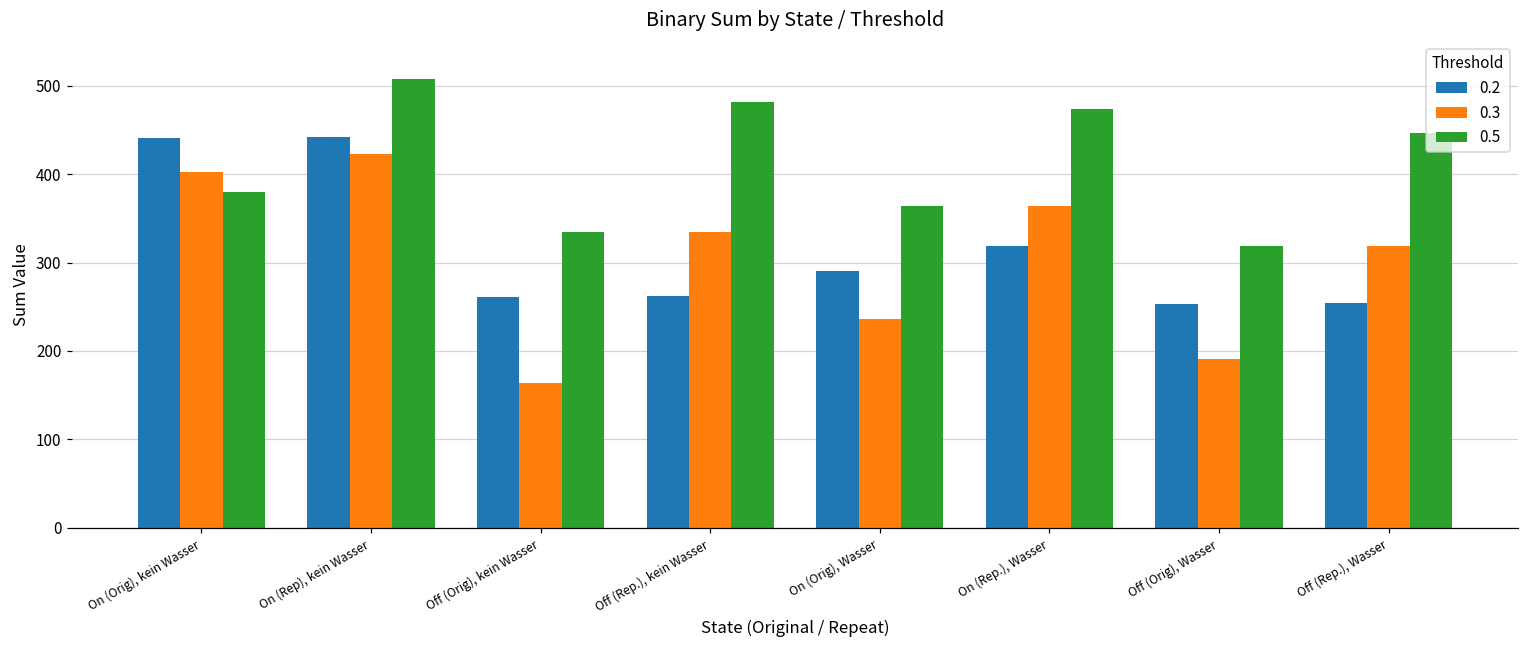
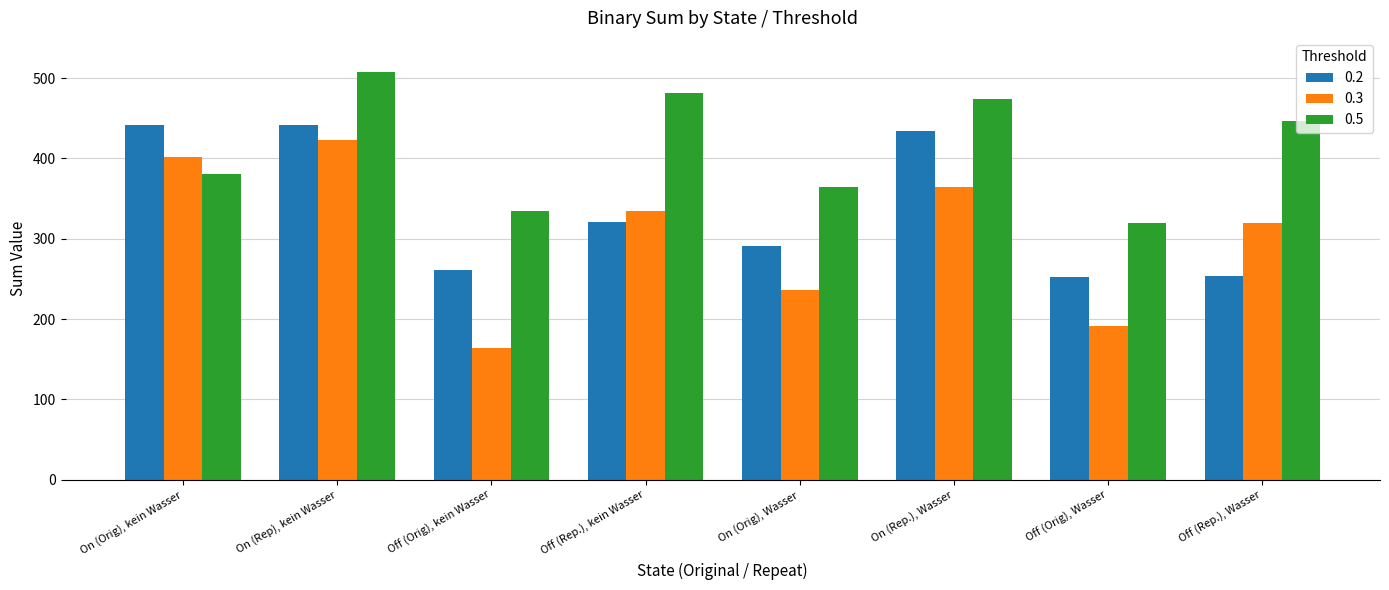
0.2, Off (Rep.), kein Wasser: 260 -> 320
0.2, On (Rep.), Wasser: 320 -> 430
